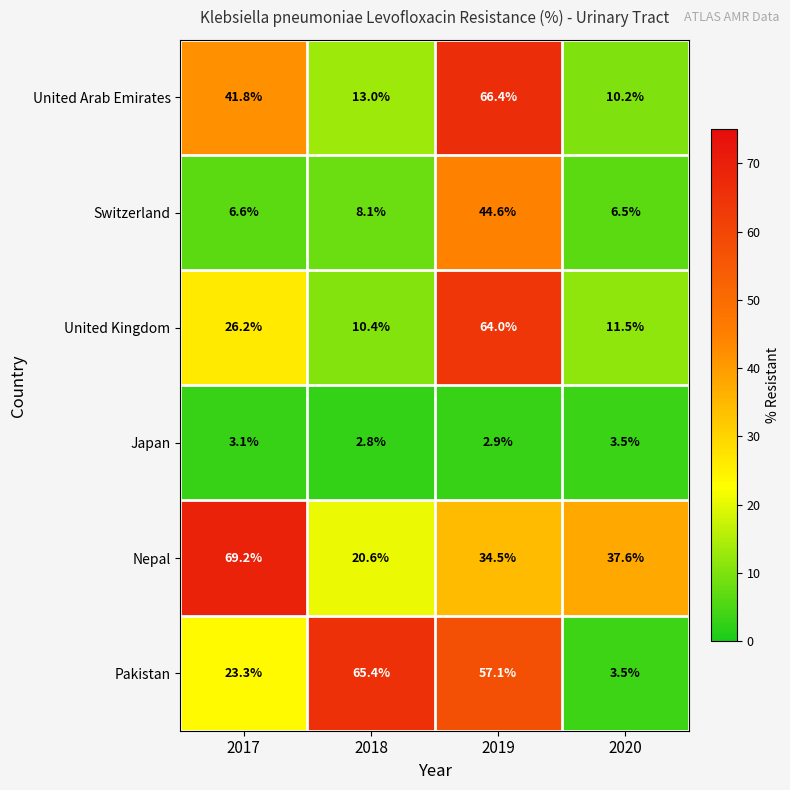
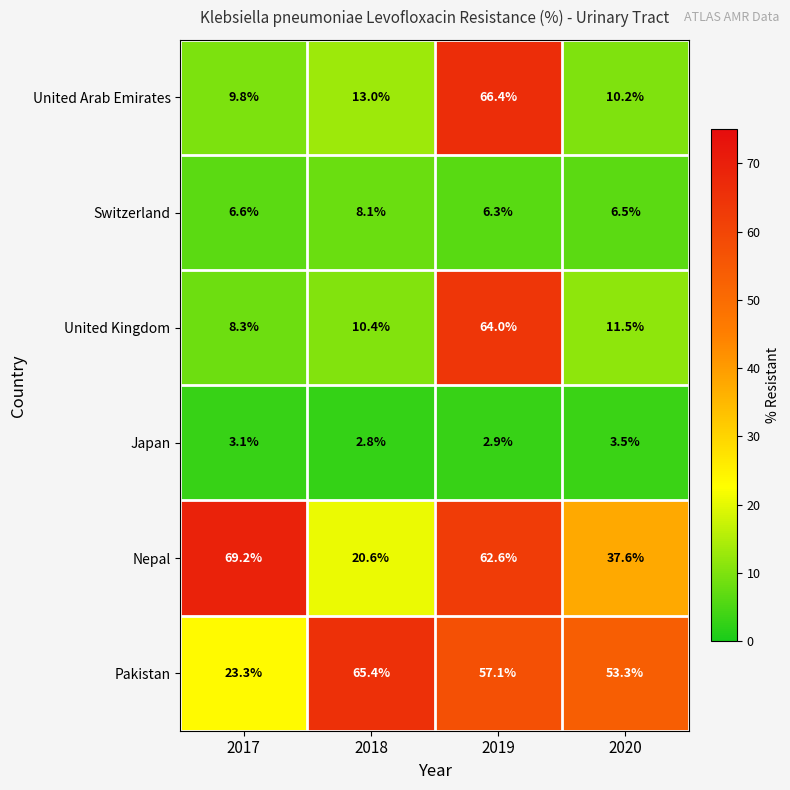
United Arab Emirates, 2017: 41.8% -> 9.8%
Switzerland, 2019: 44.6% -> 6.3%
United Kingdom, 2017: 26.2% -> 8.3%
Nepal, 2019: 34.5% -> 62.6%
Pakistan, 2020: 3.5% -> 53.3%
